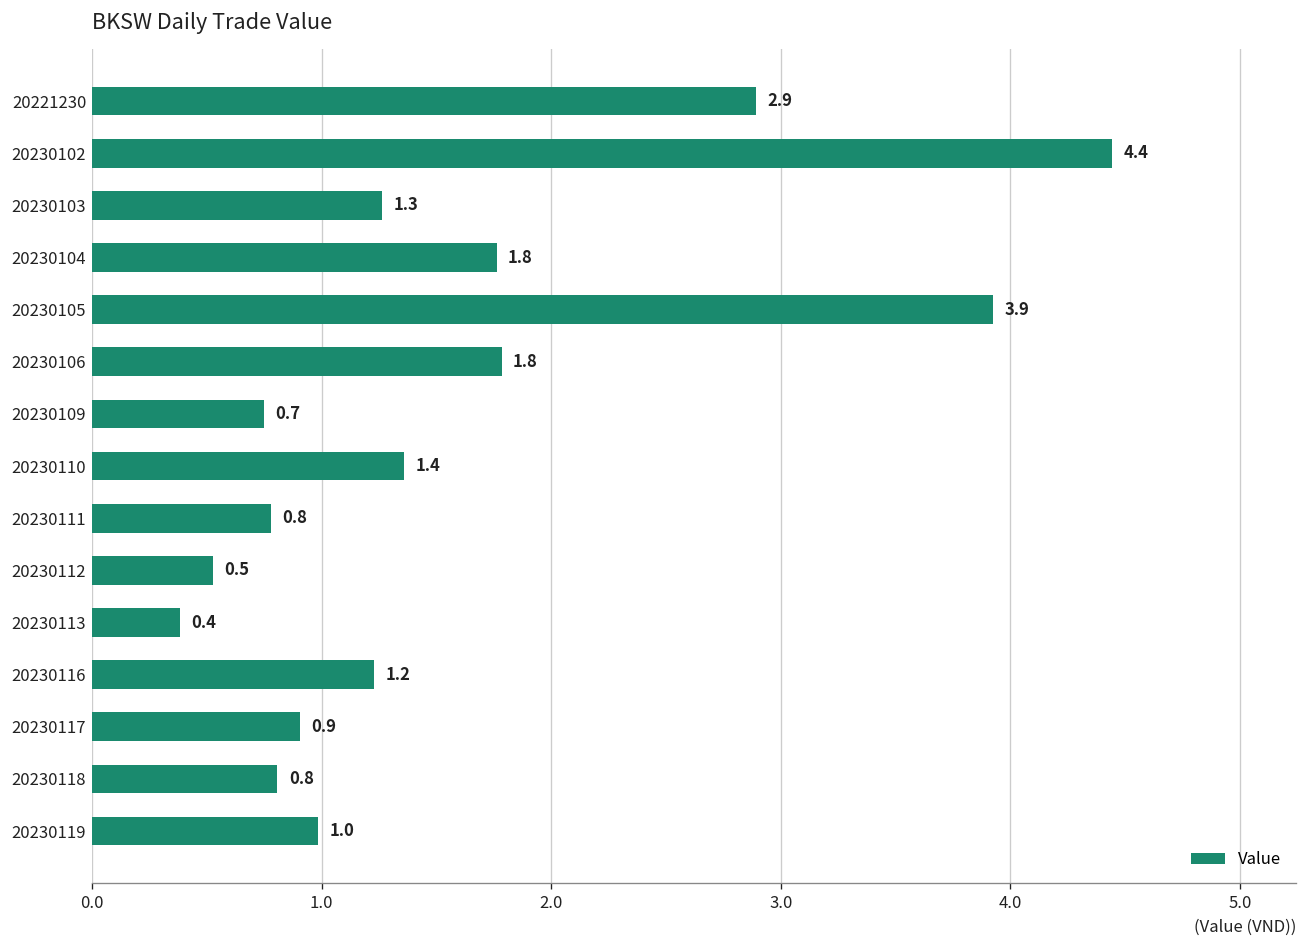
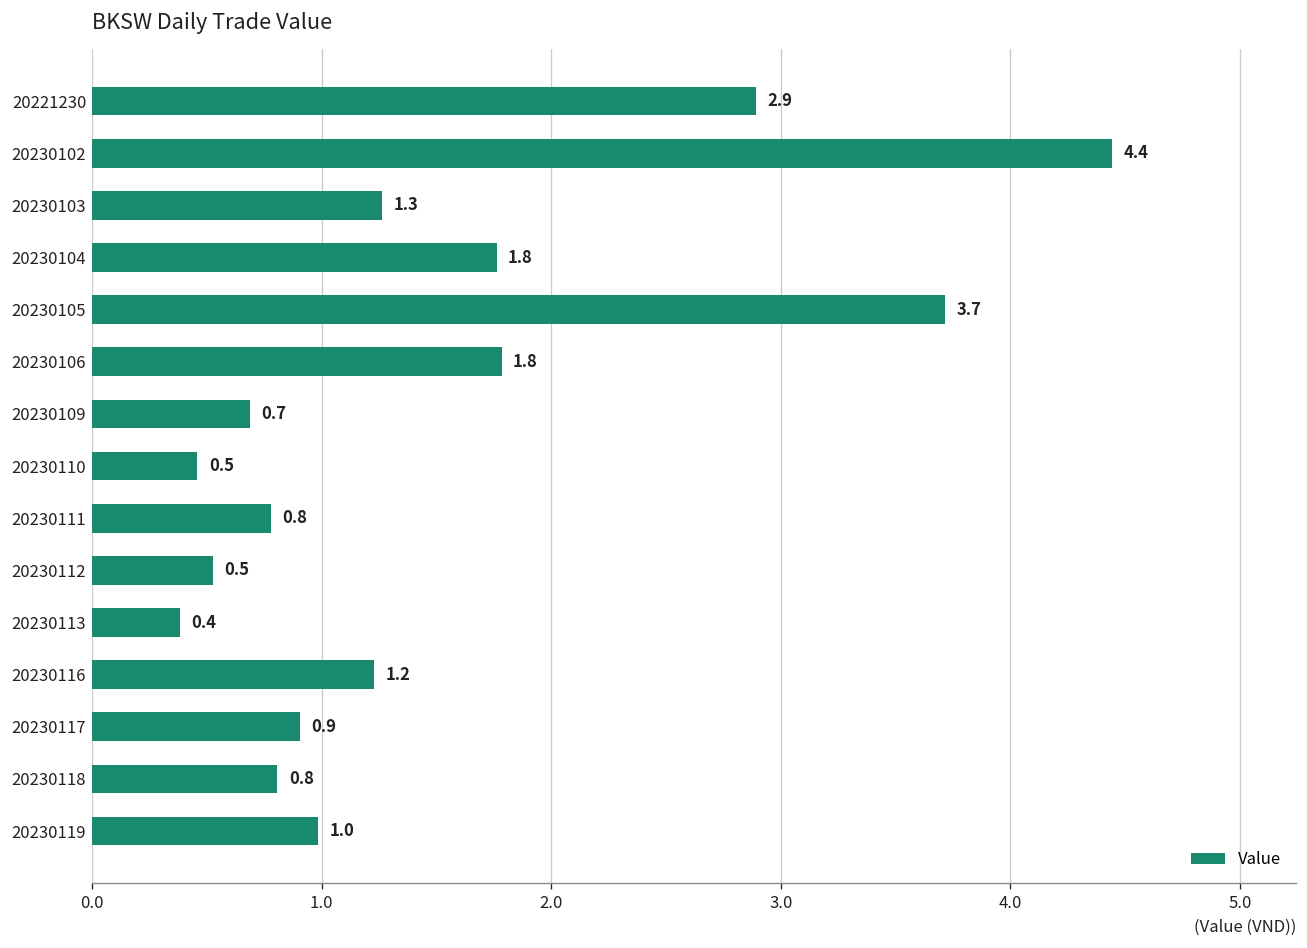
20230105: 3.9 -> 3.7
20230109: 0.75 -> 0.69
20230110: 1.4 -> 0.5
